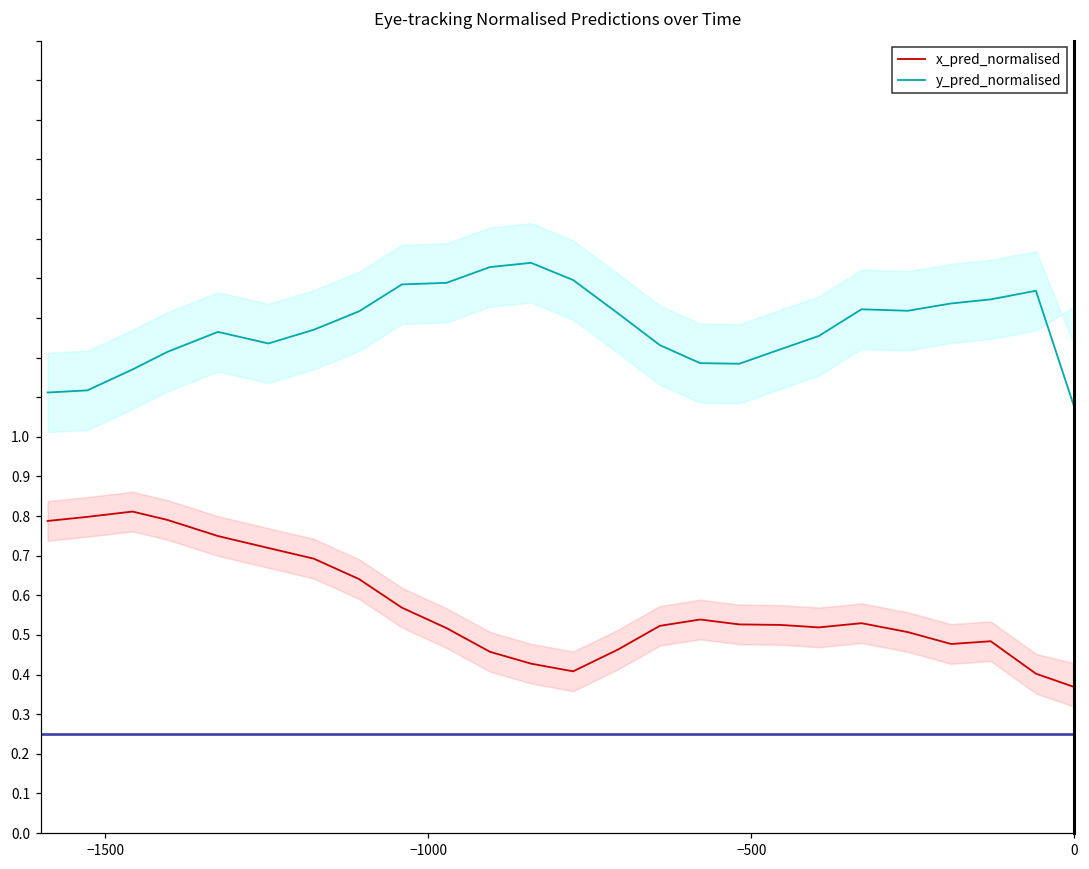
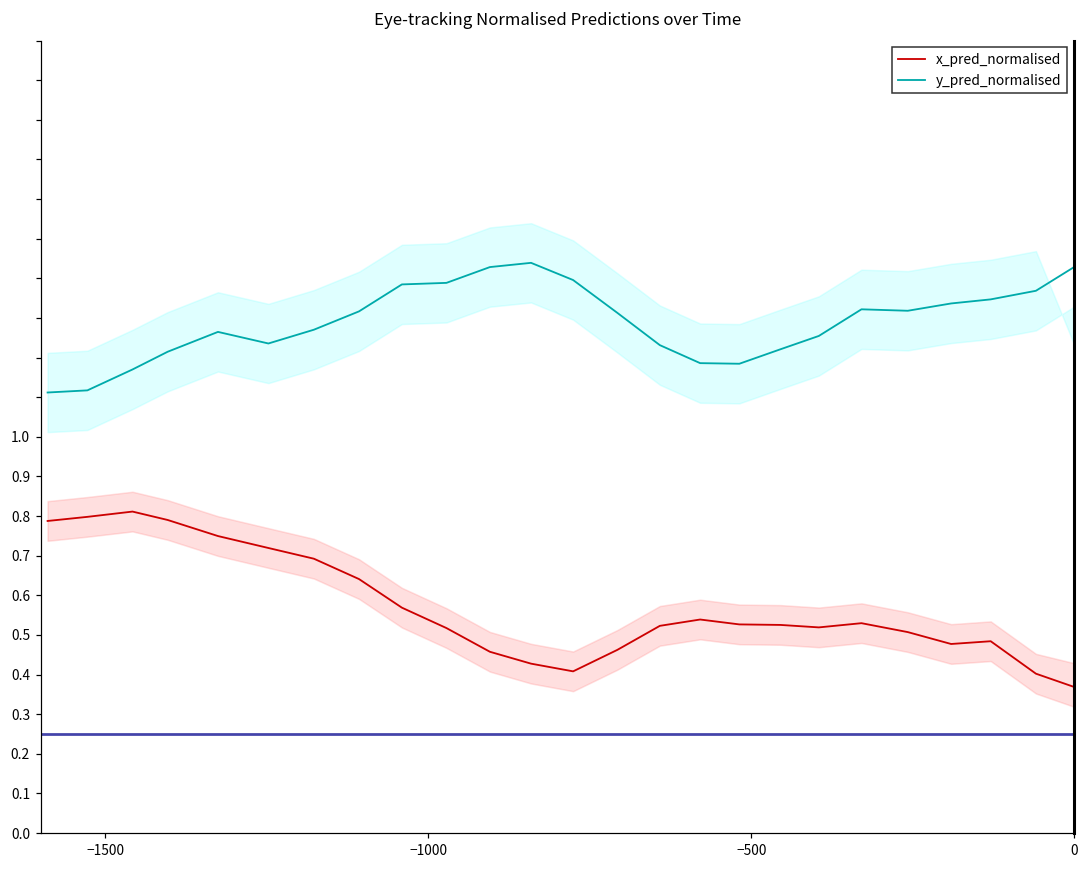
y_pred_normalised, 0: 1.08 -> 1.43
